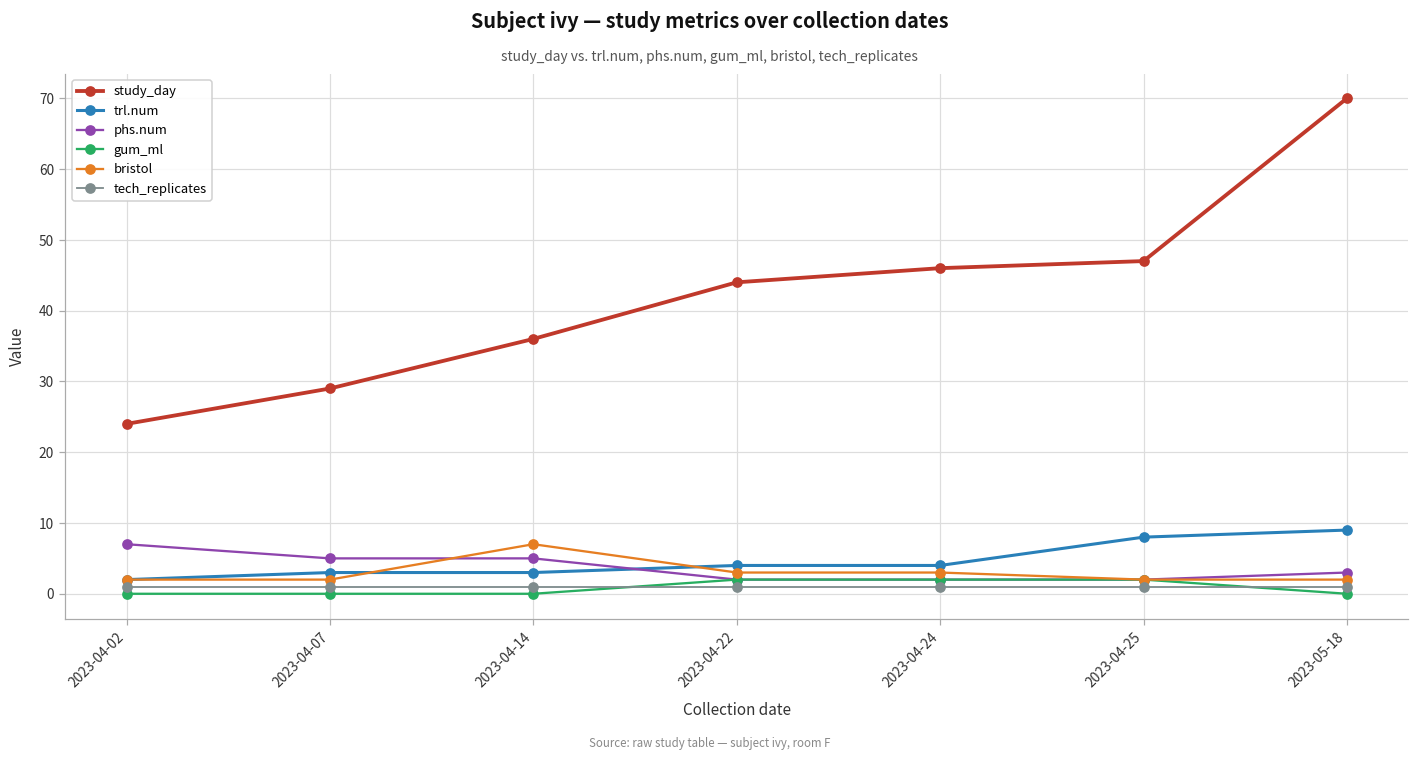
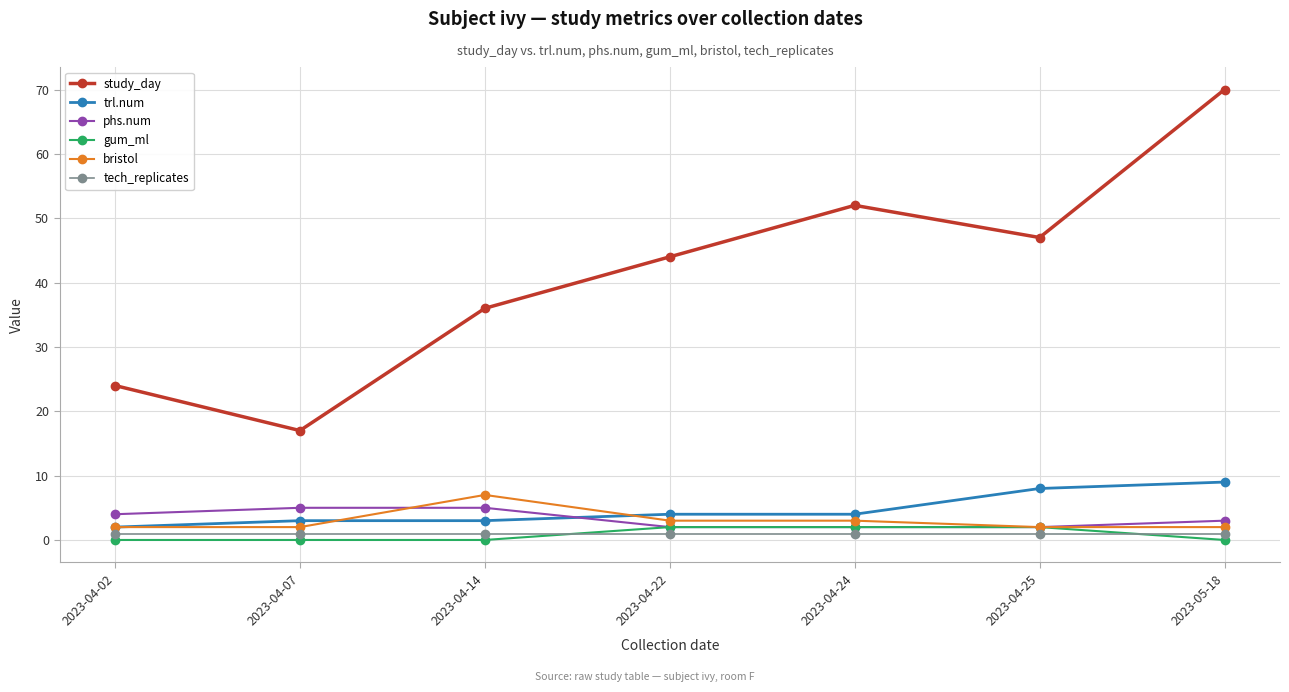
phs.num, 2023-04-02: 7 -> 4
study_day, 2023-04-07: 29 -> 17
study_day, 2023-04-24: 46 -> 52
